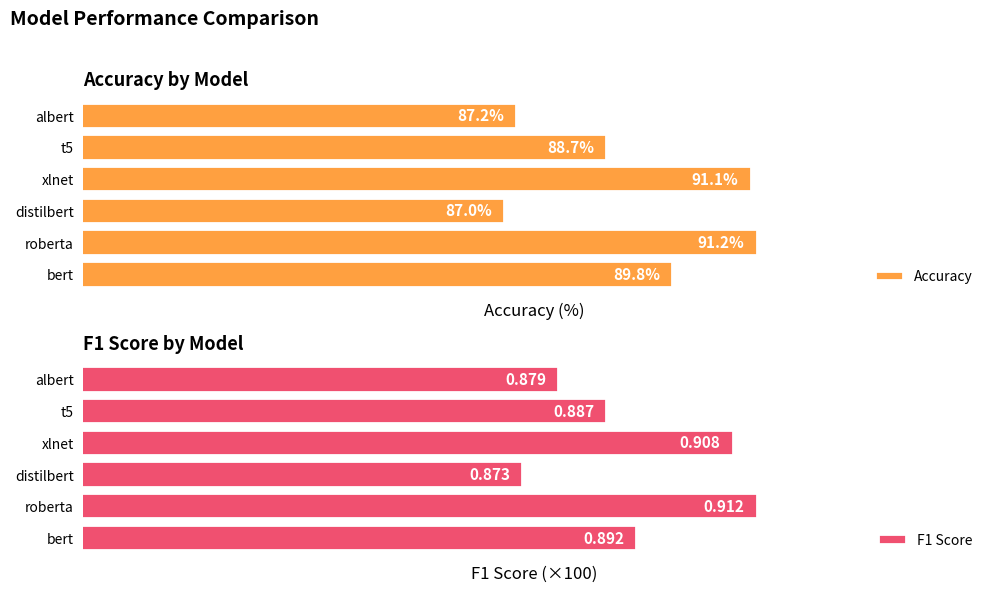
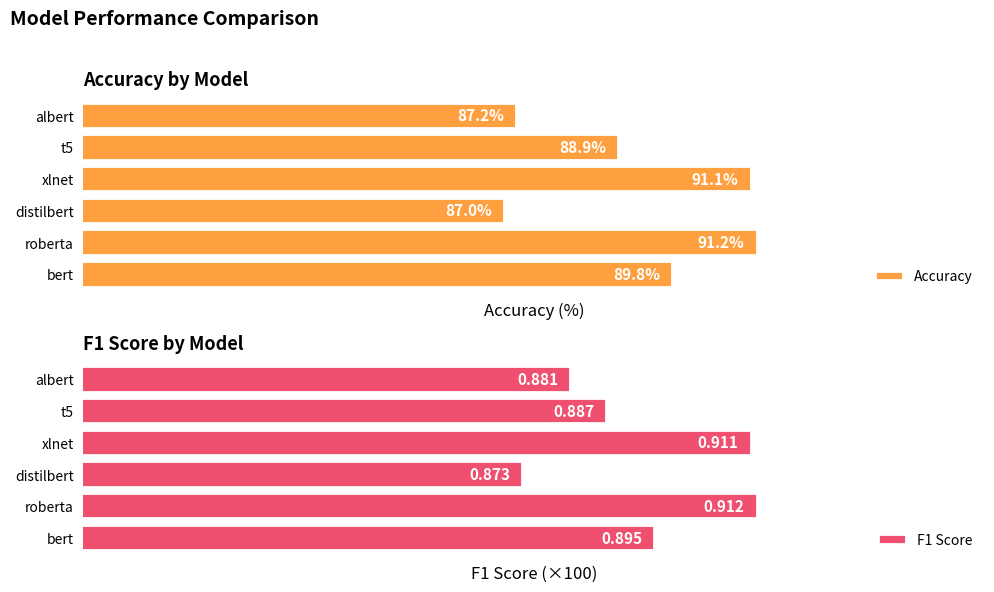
Accuracy by Model, t5: 88.7% -> 88.9%
F1 Score by Model, albert: 0.879 -> 0.881
F1 Score by Model, xlnet: 0.908 -> 0.911
F1 Score by Model, bert: 0.892 -> 0.895
